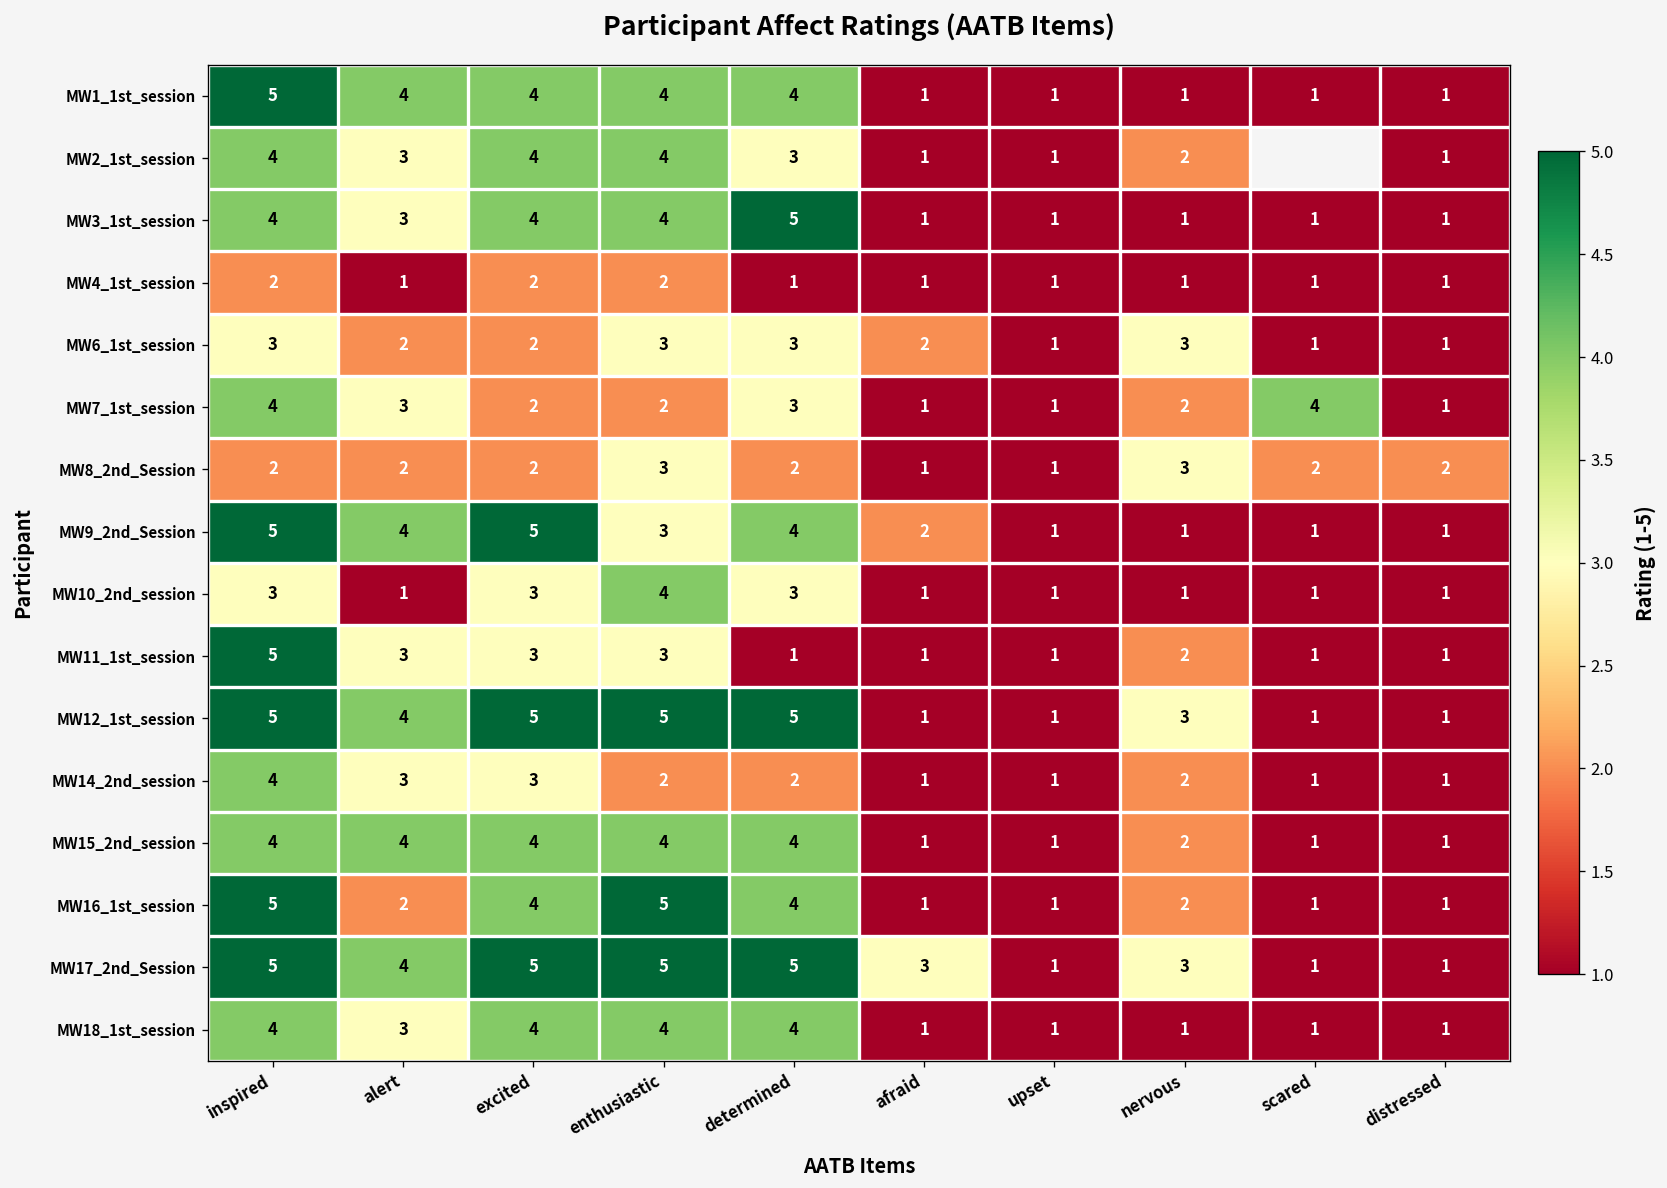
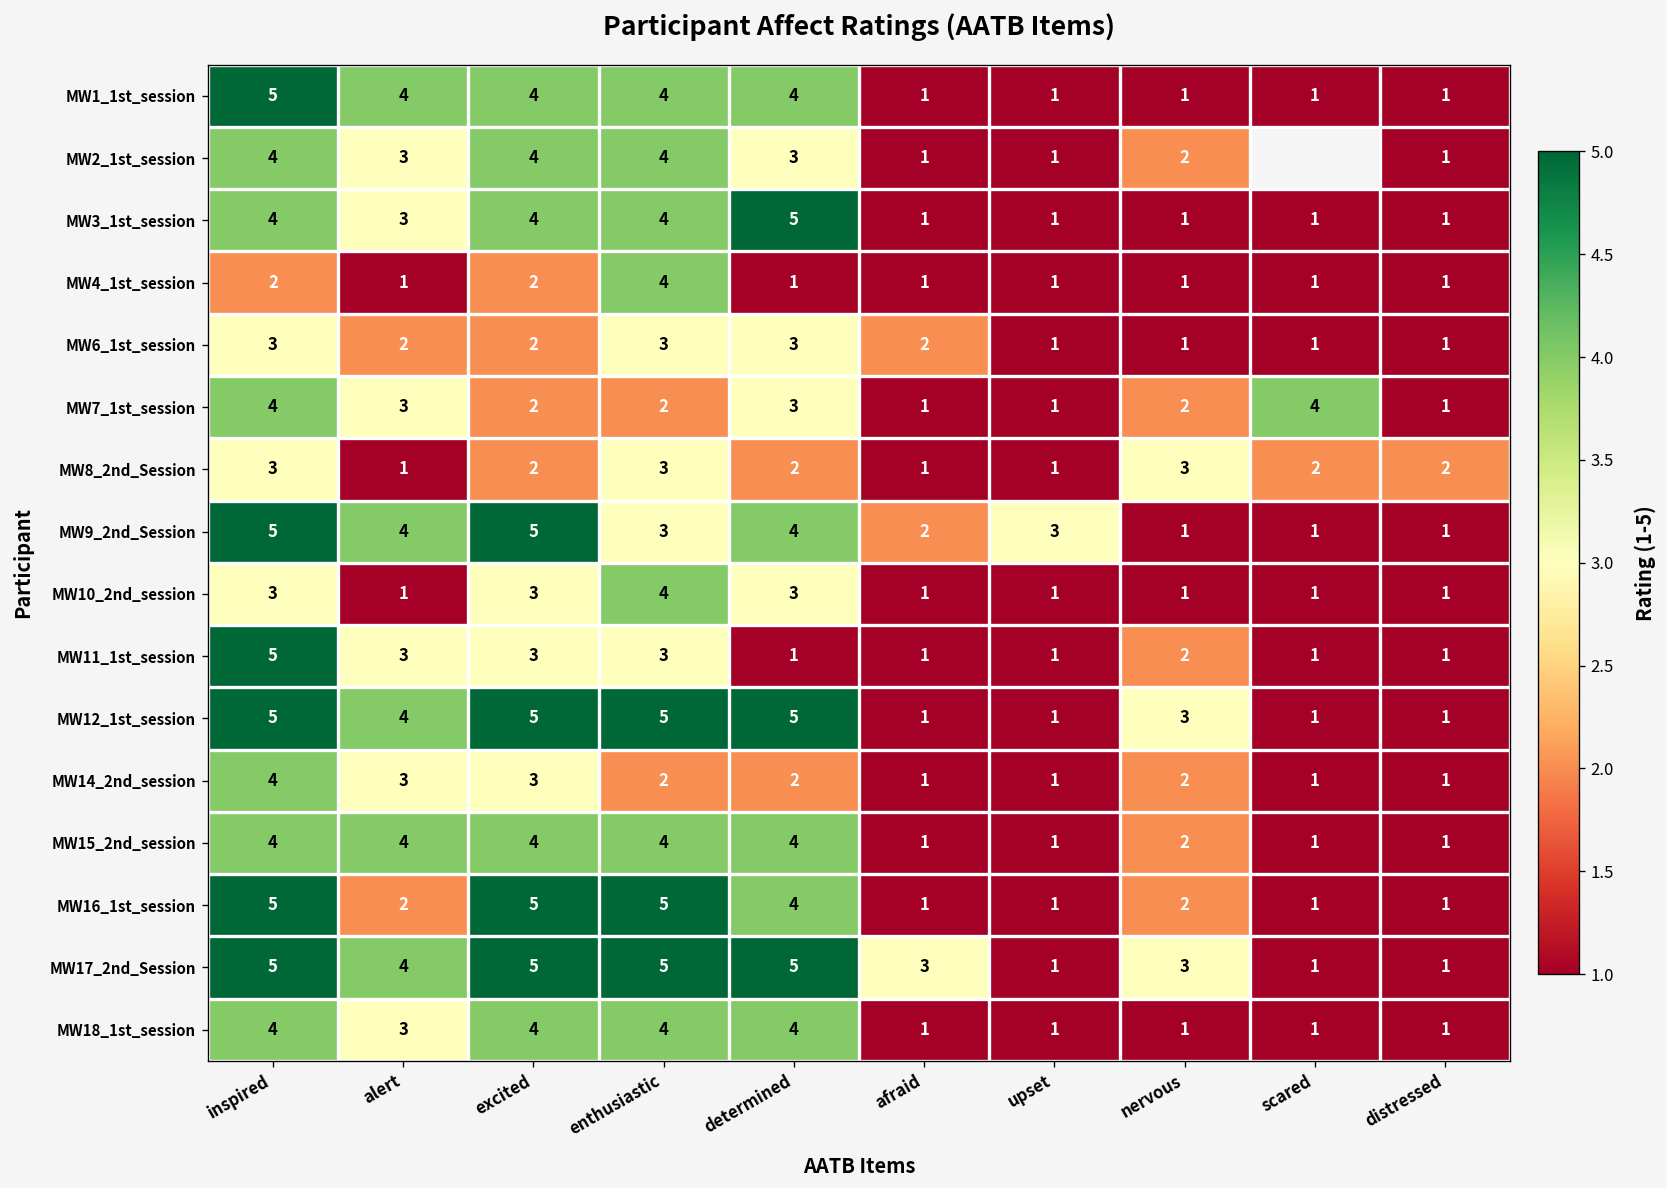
MW4_1st_session, enthusiastic: 2 -> 4
MW6_1st_session, nervous: 3 -> 1
MW8_2nd_Session, inspired: 2 -> 3
MW8_2nd_Session, alert: 2 -> 1
MW9_2nd_Session, upset: 1 -> 3
MW16_1st_session, excited: 4 -> 5
